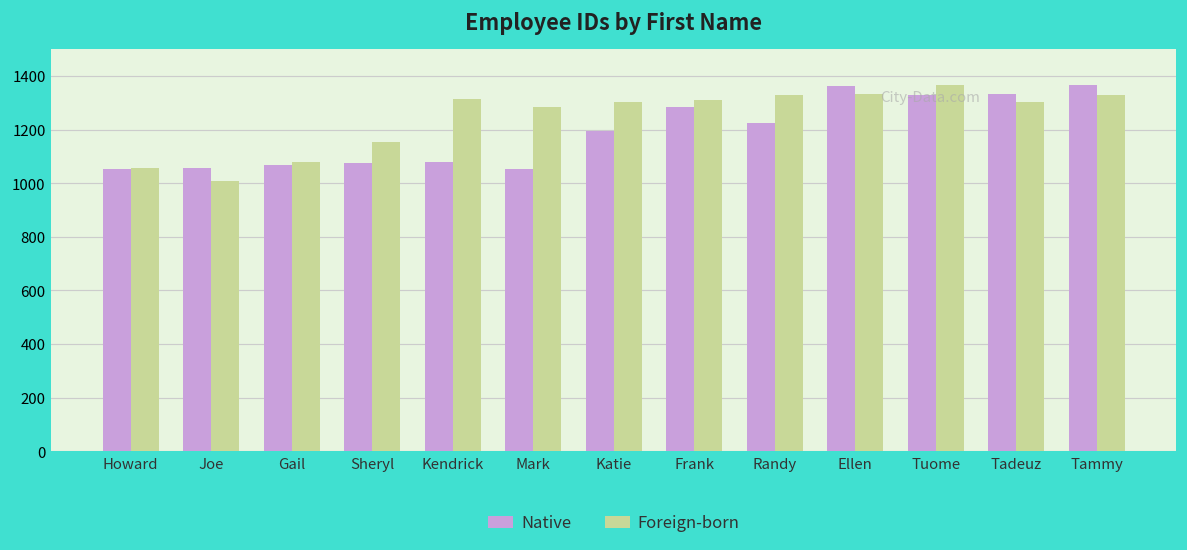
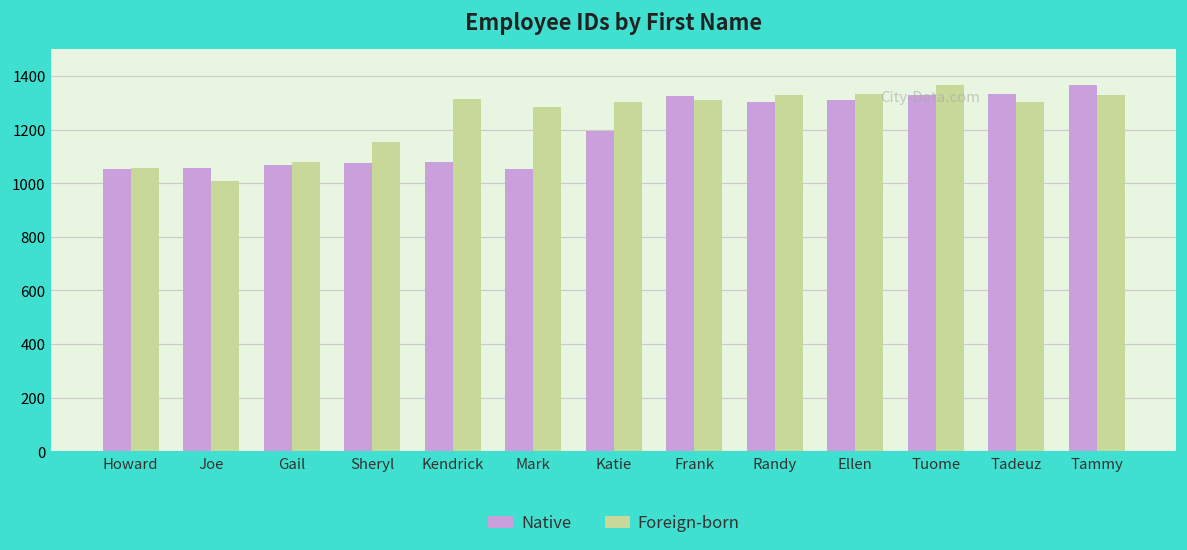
Native, Frank: 1280 -> 1330
Native, Randy: 1220 -> 1300
Native, Ellen: 1360 -> 1310
